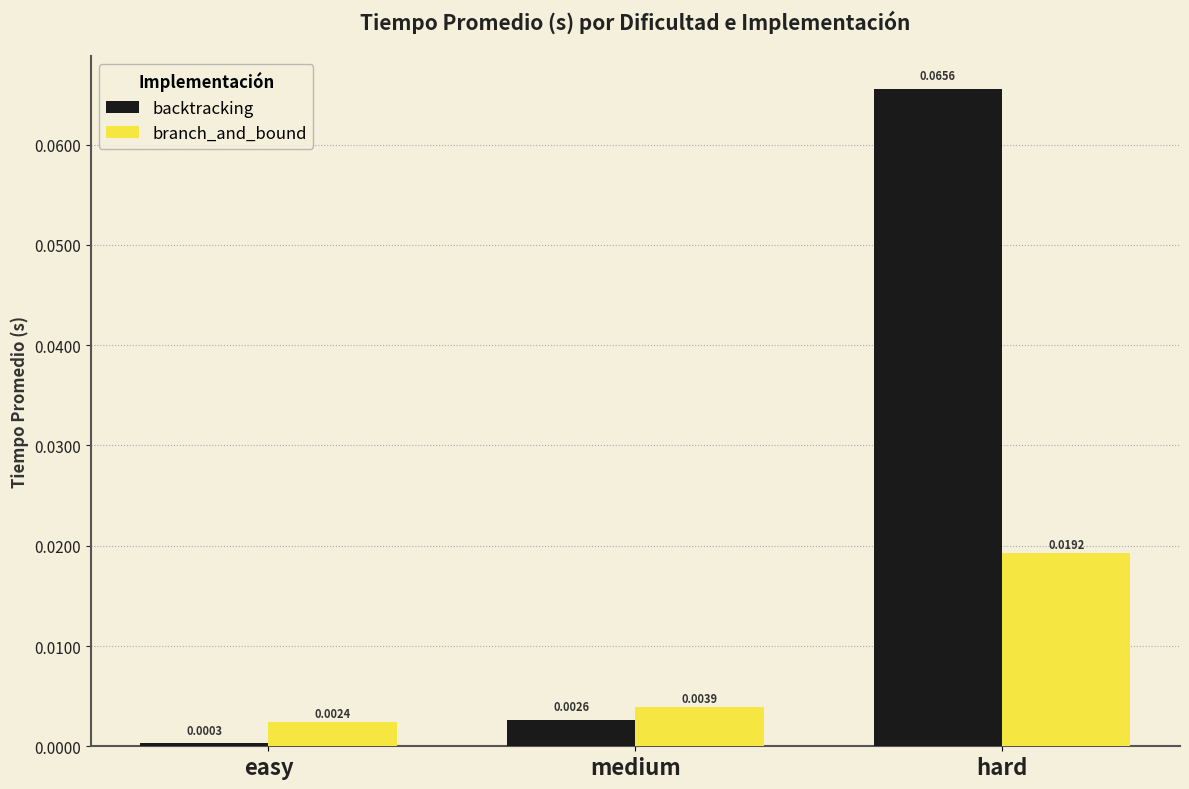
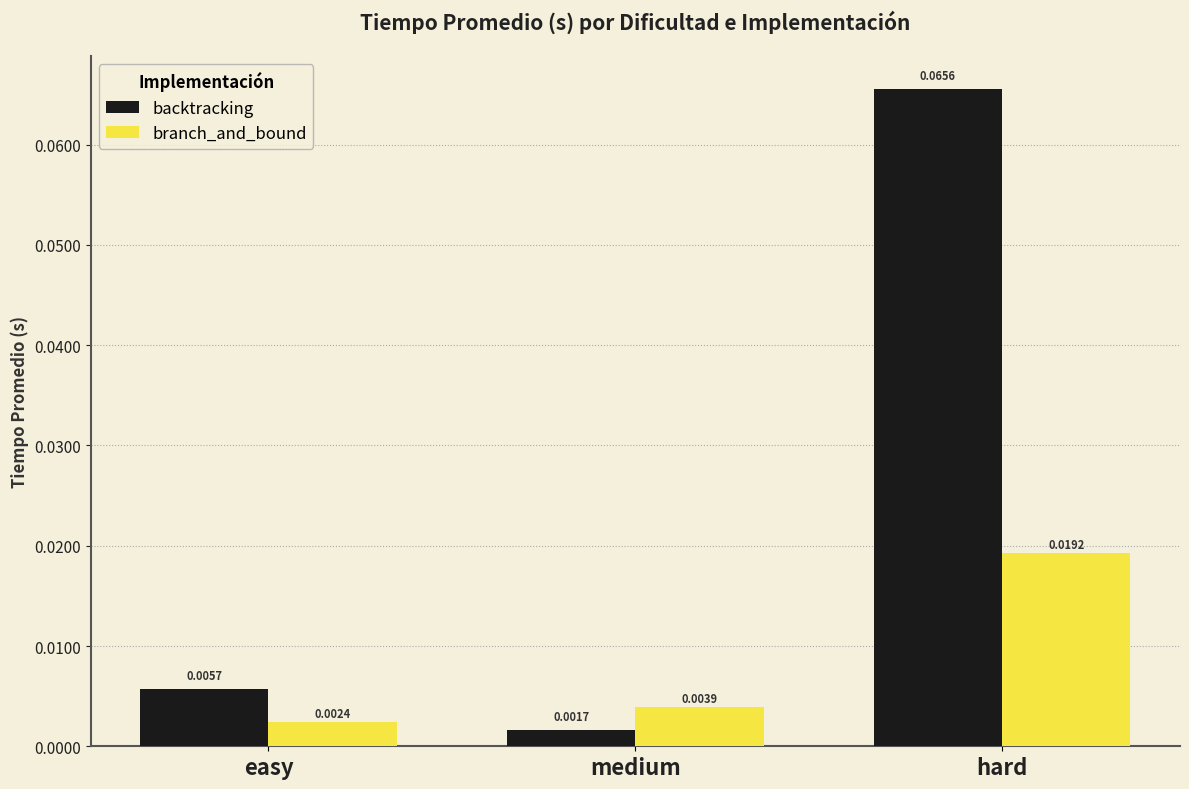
backtracking, easy: 0.0003 -> 0.0057
backtracking, medium: 0.0026 -> 0.0017
